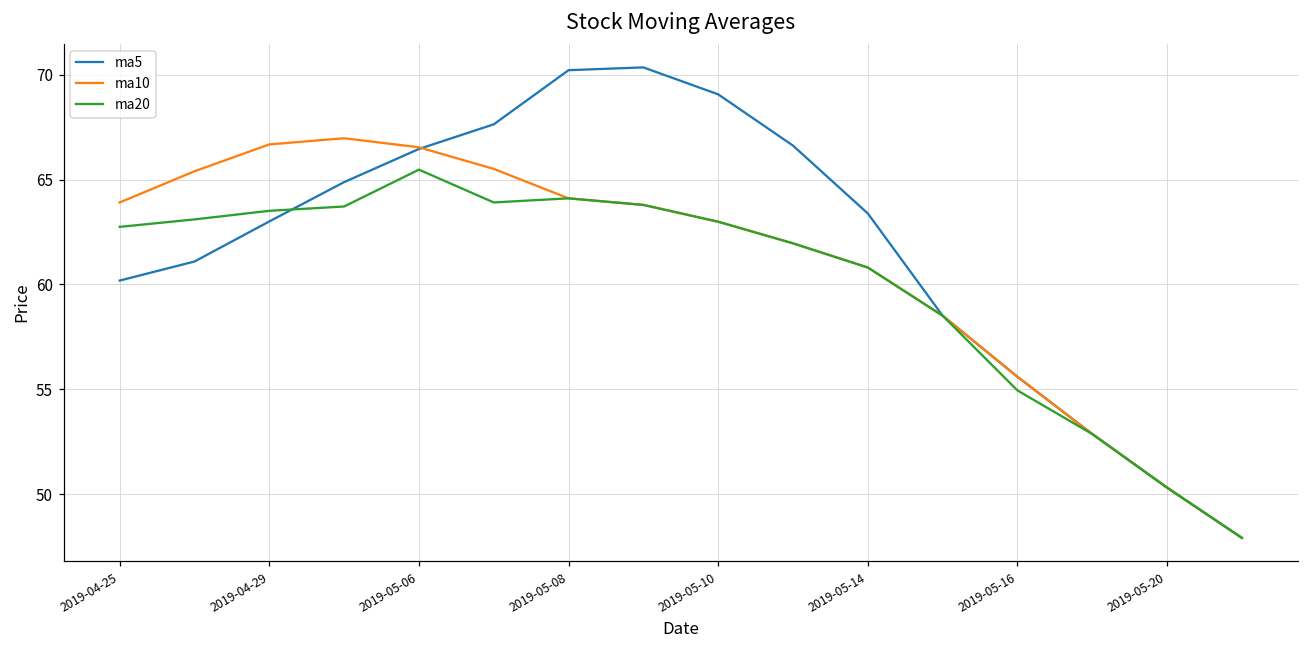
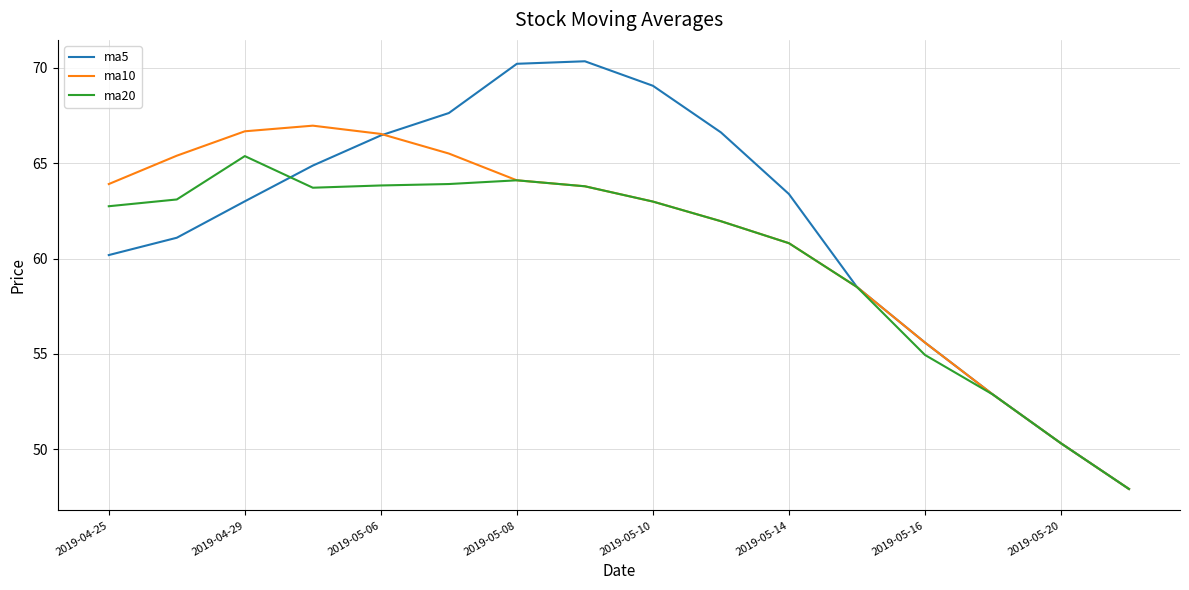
ma20, 2019-04-29: 63.5 -> 65.4
ma20, 2019-05-06: 65.5 -> 63.8
